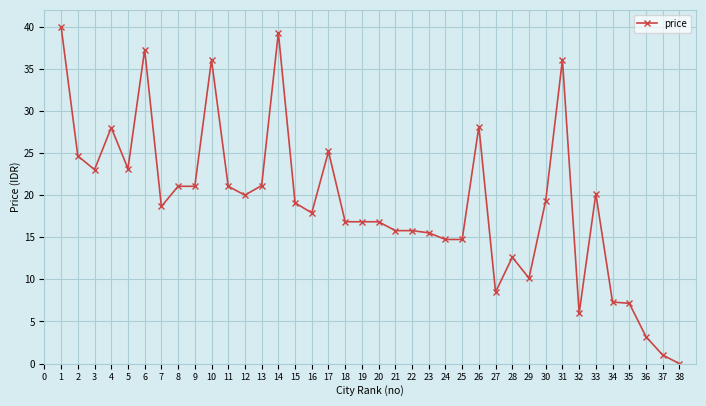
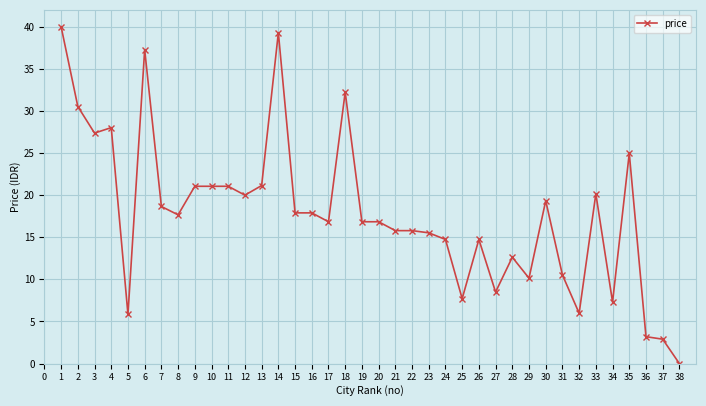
2: 25 -> 31
3: 23 -> 27
5: 23 -> 6
8: 21 -> 18
10: 36 -> 21
15: 19 -> 18
17: 25 -> 17
18: 17 -> 32
25: 15 -> 8
26: 28 -> 15
31: 36 -> 11
35: 7 -> 25
37: 1 -> 3
